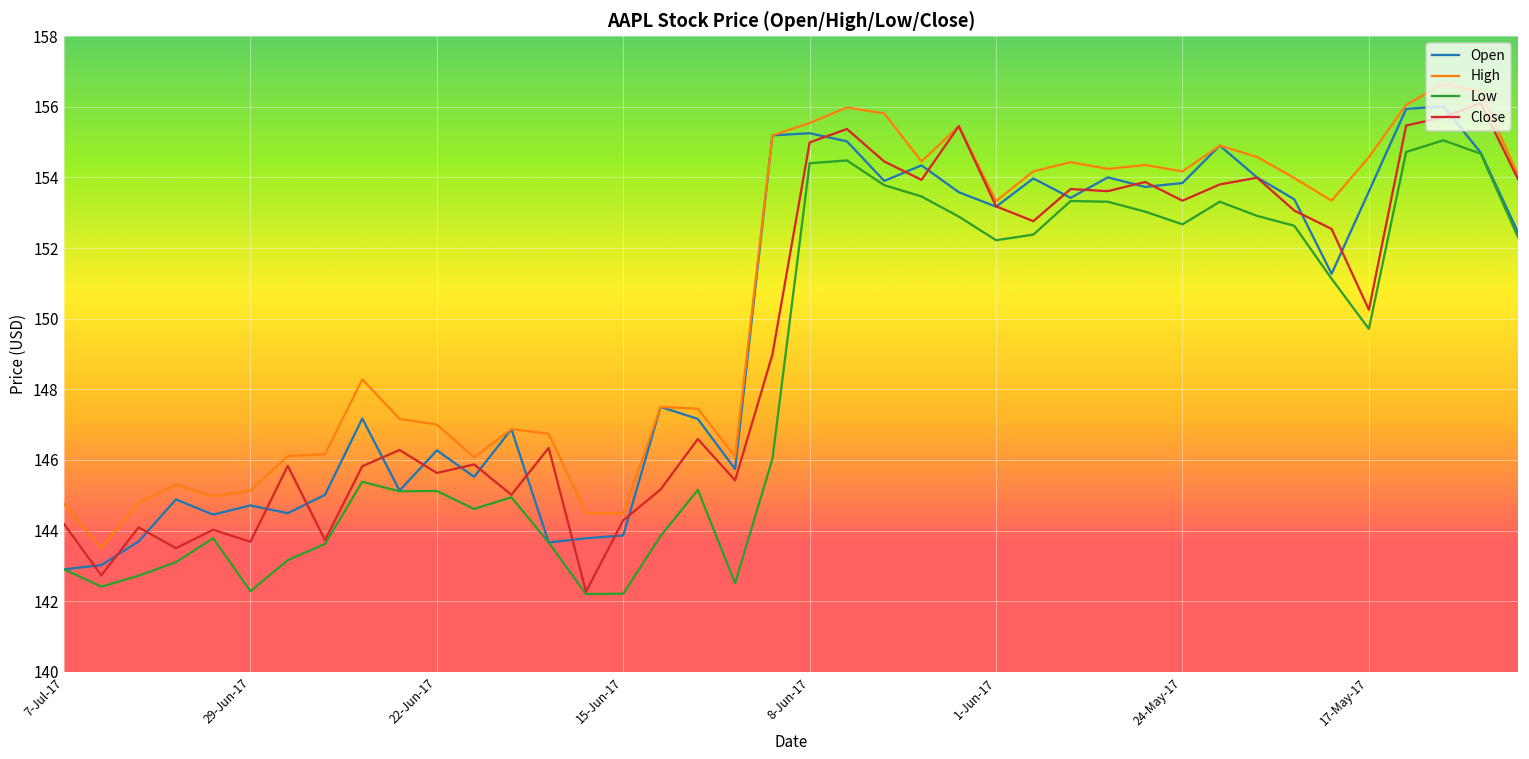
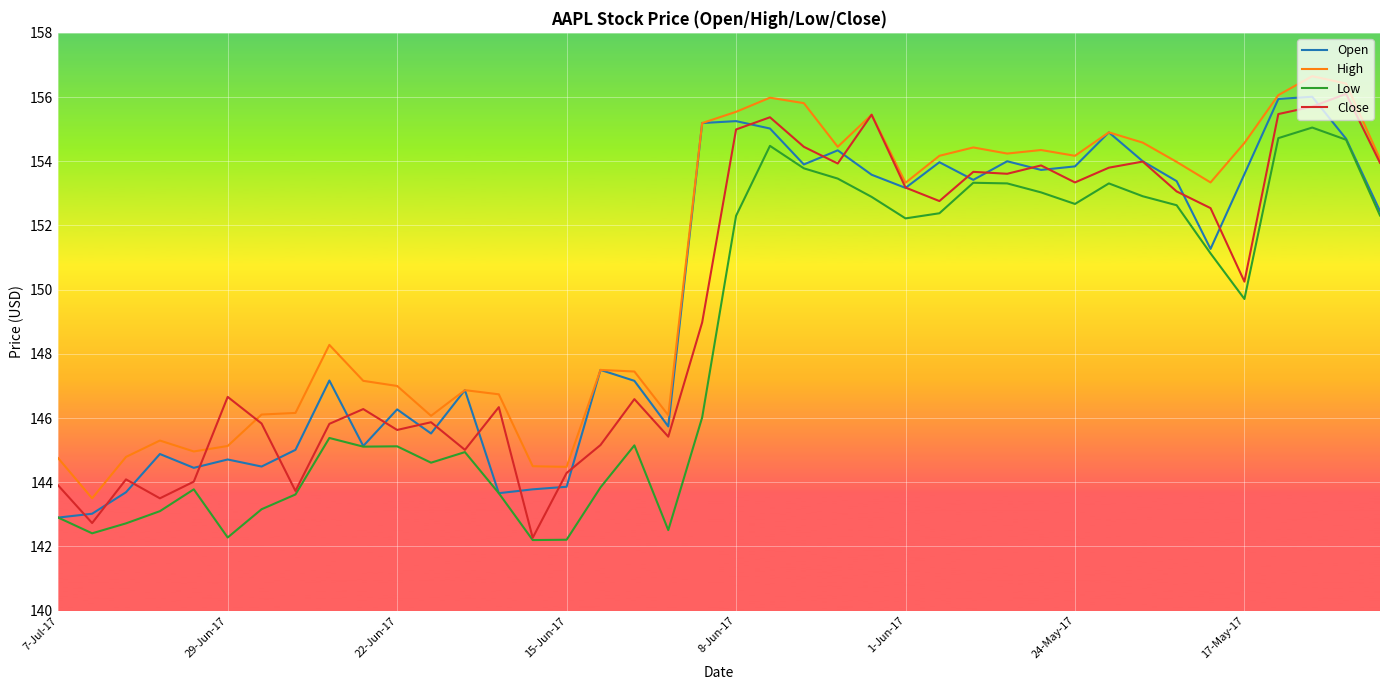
Close, 7-Jul-17: 144.2 -> 143.9
Close, 29-Jun-17: 143.7 -> 146.7
Low, 8-Jun-17: 154.4 -> 152.3
